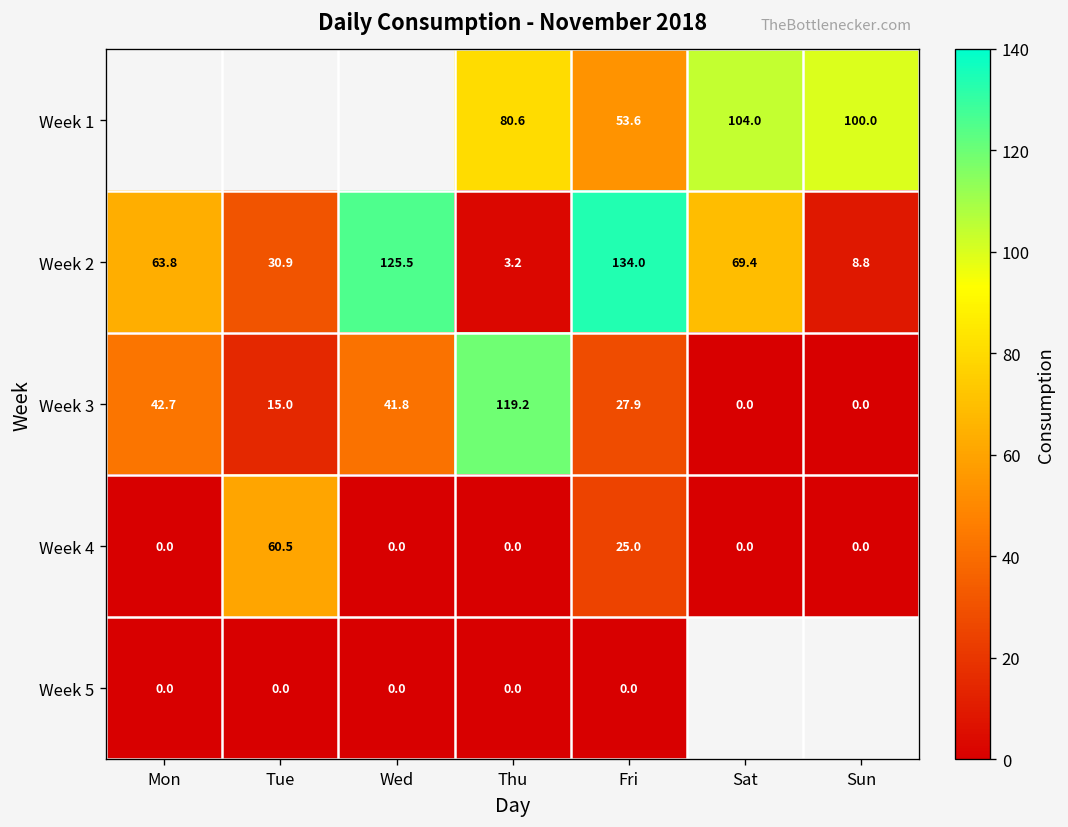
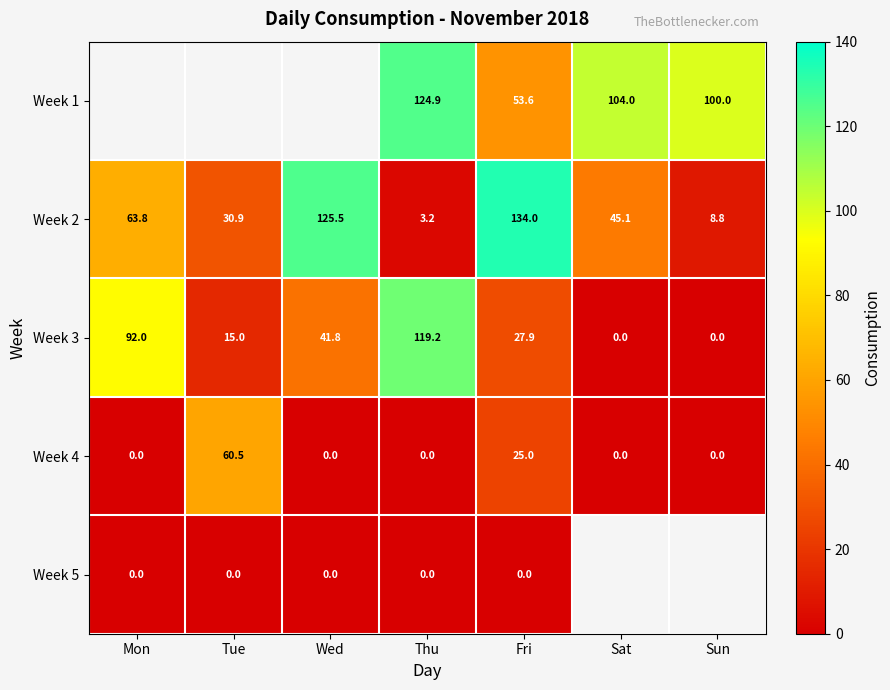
Week 1, Thu: 80.6 -> 124.9
Week 2, Sat: 69.4 -> 45.1
Week 3, Mon: 42.7 -> 92.0
